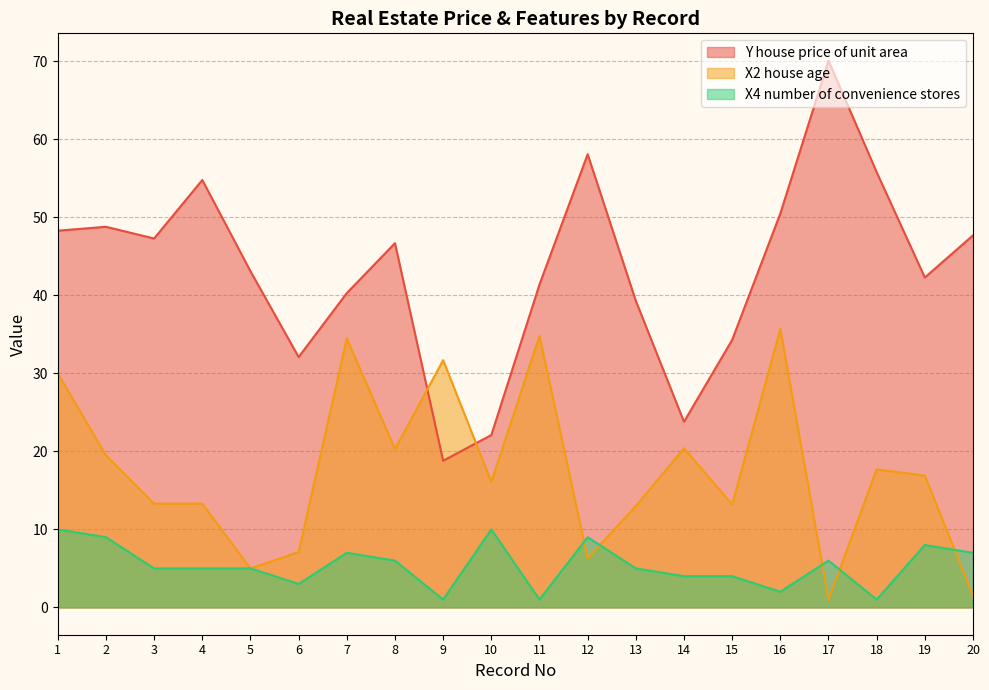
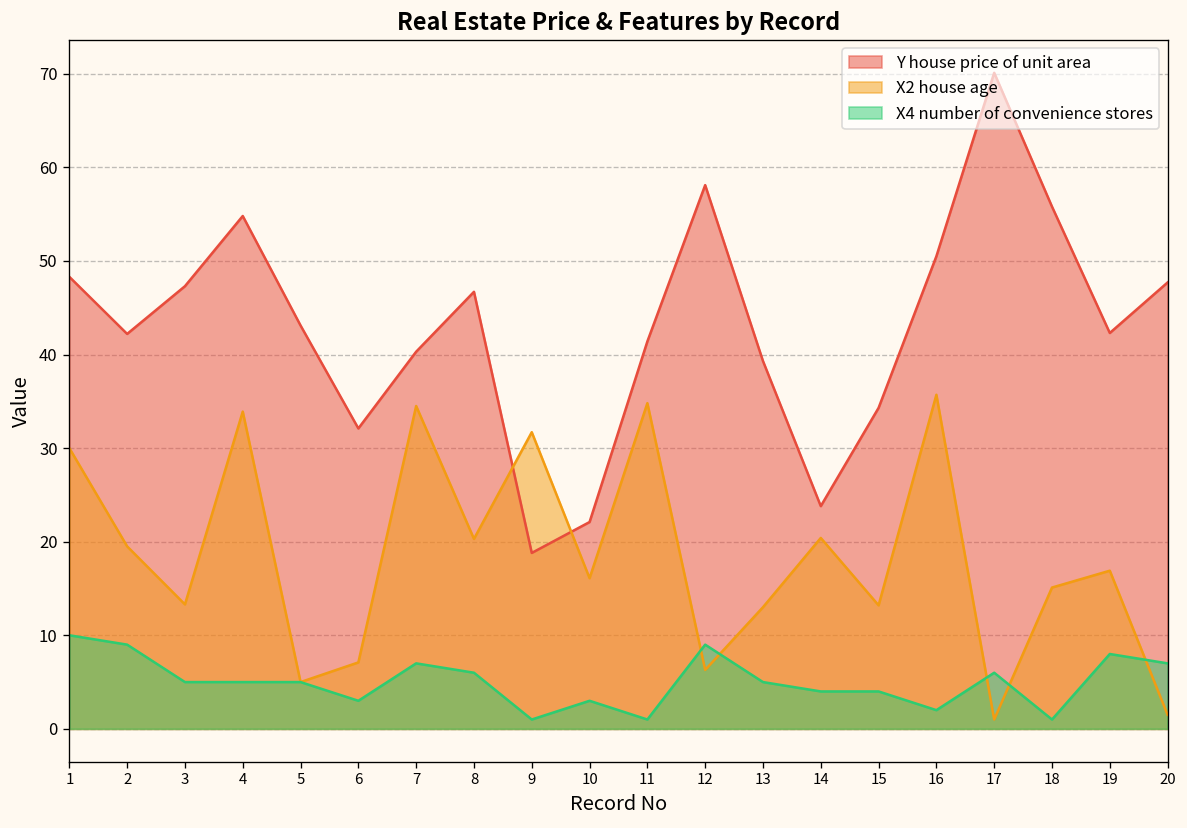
Y house price of unit area, 2: 49 -> 42
X2 house age, 4: 13 -> 34
X4 number of convenience stores, 10: 10 -> 3
X2 house age, 18: 18 -> 15
